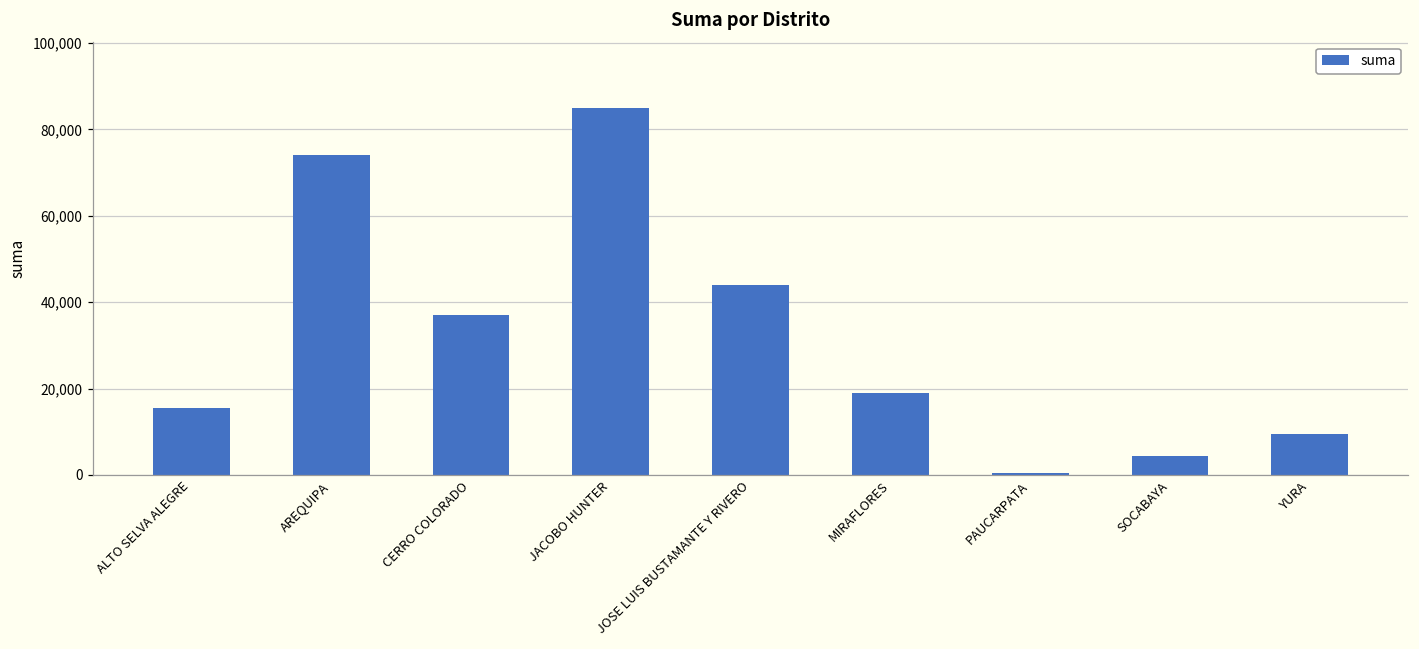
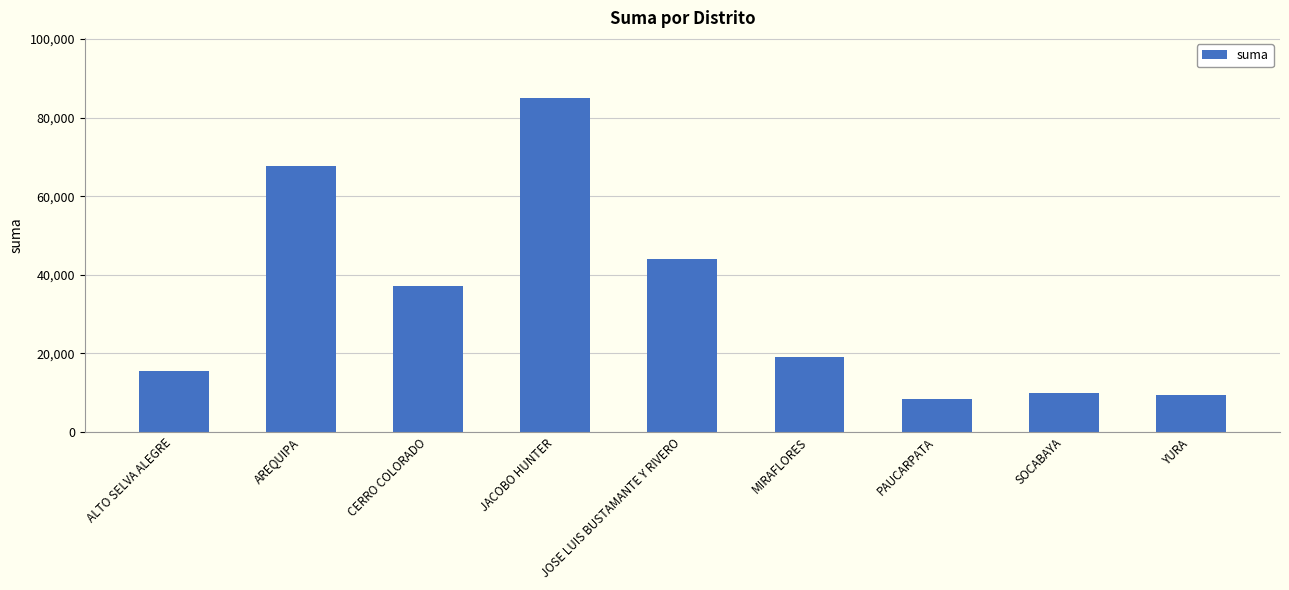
AREQUIPA: 74,000 -> 68,000
PAUCARPATA: 1,000 -> 8,000
SOCABAYA: 4,000 -> 10,000
